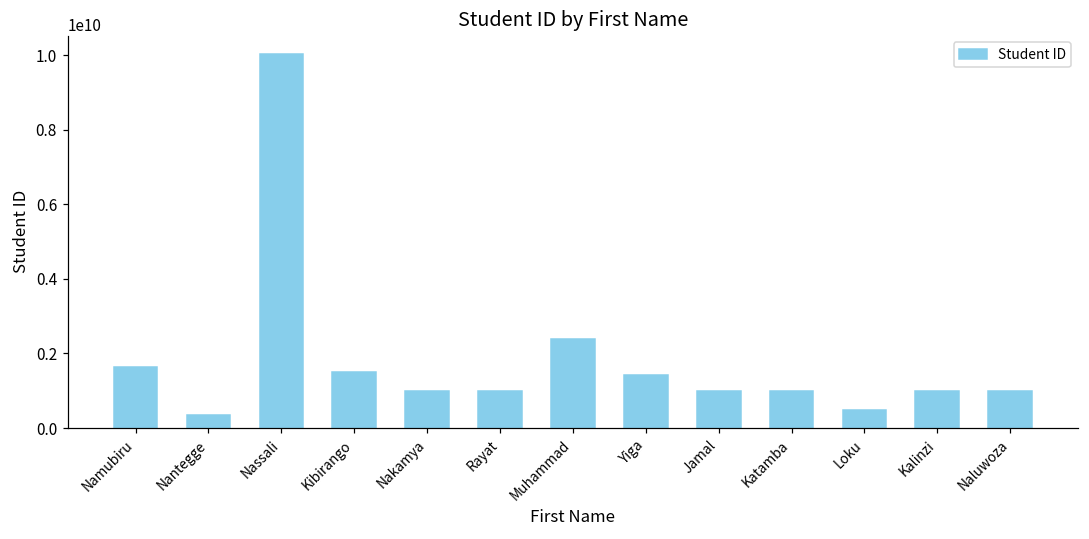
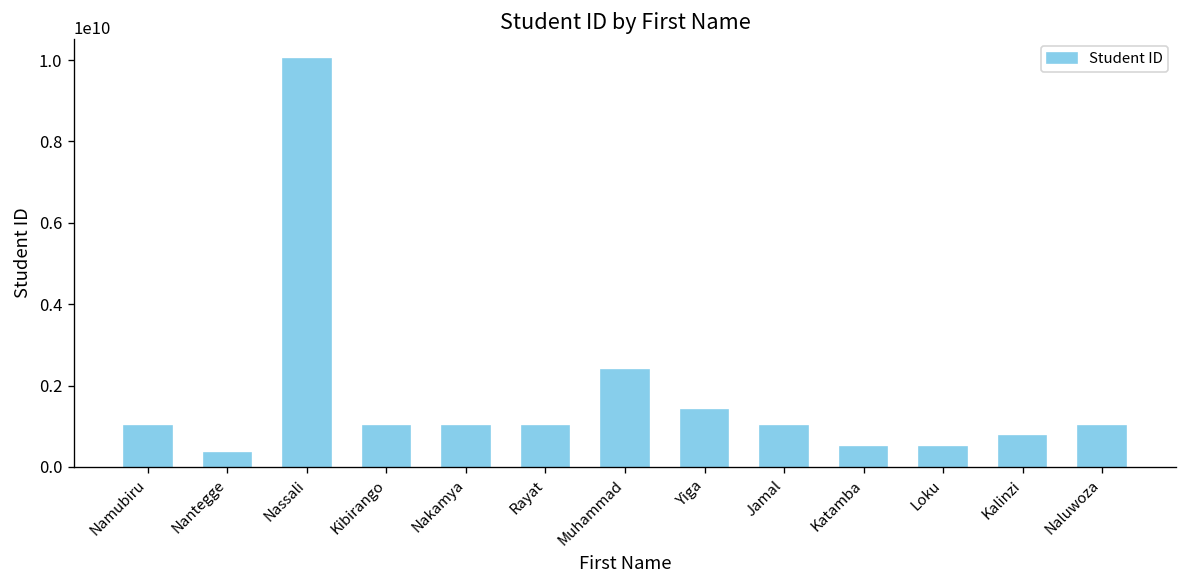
Namubiru: 1600000000 -> 1000000000
Kibirango: 1500000000 -> 1000000000
Katamba: 1000000000 -> 500000000
Kalinzi: 1000000000 -> 800000000
